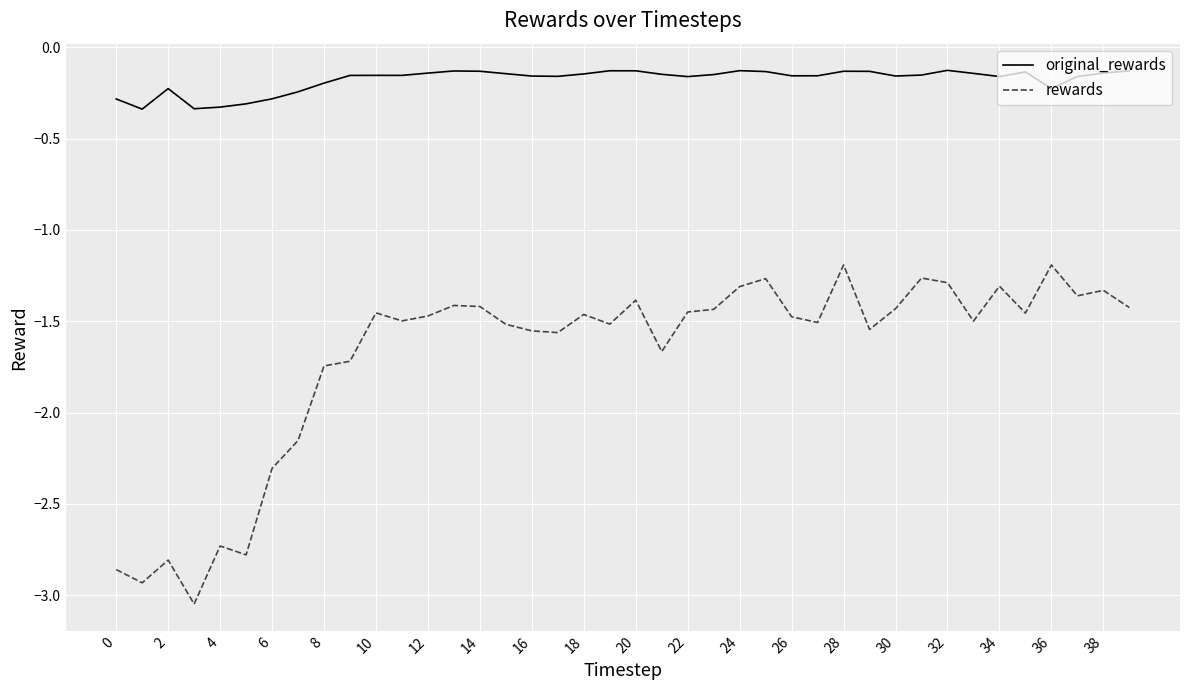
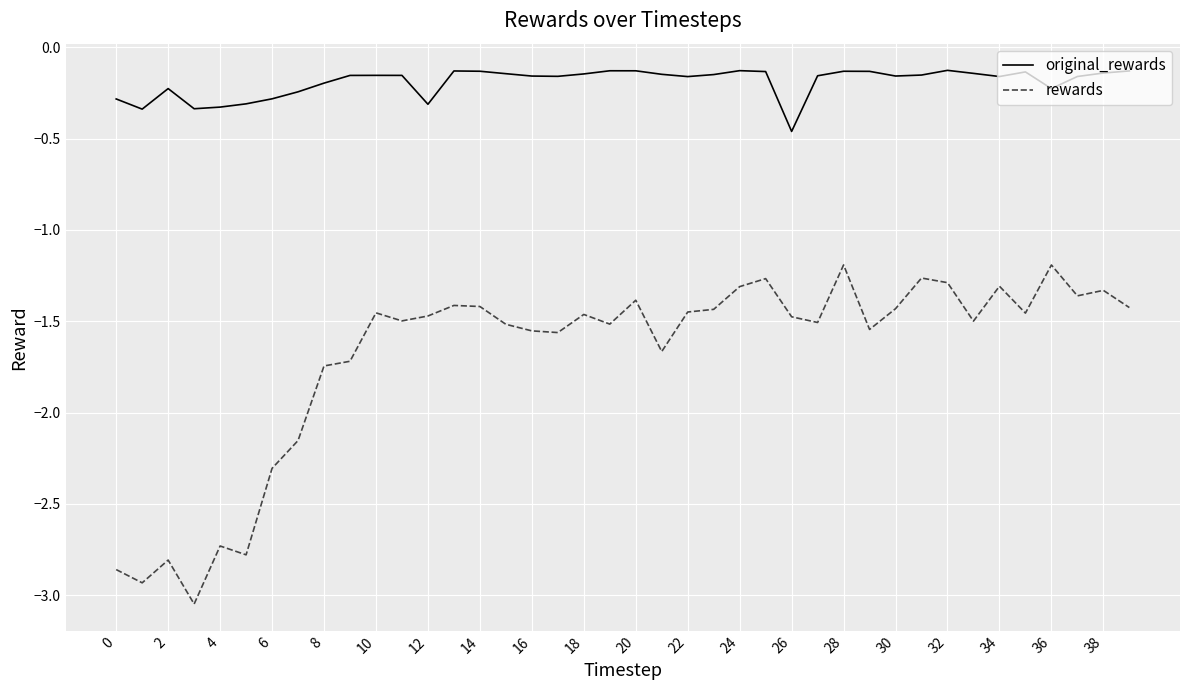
original_rewards, 12: -0.14 -> -0.31
original_rewards, 26: -0.16 -> -0.46
